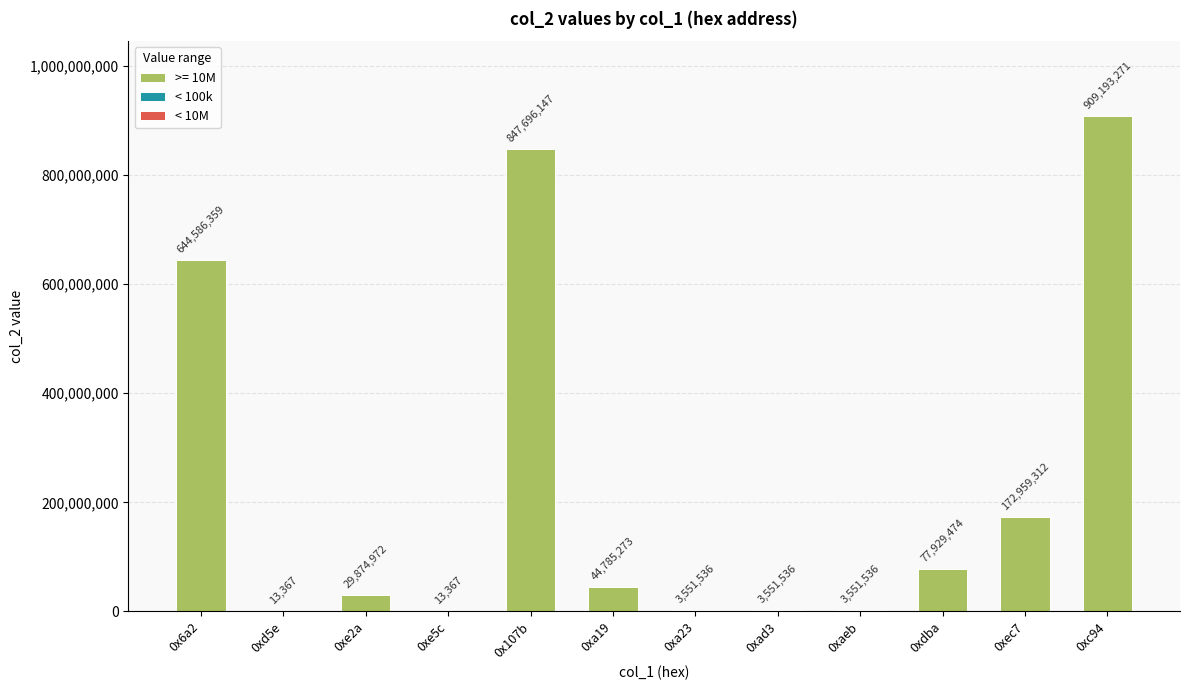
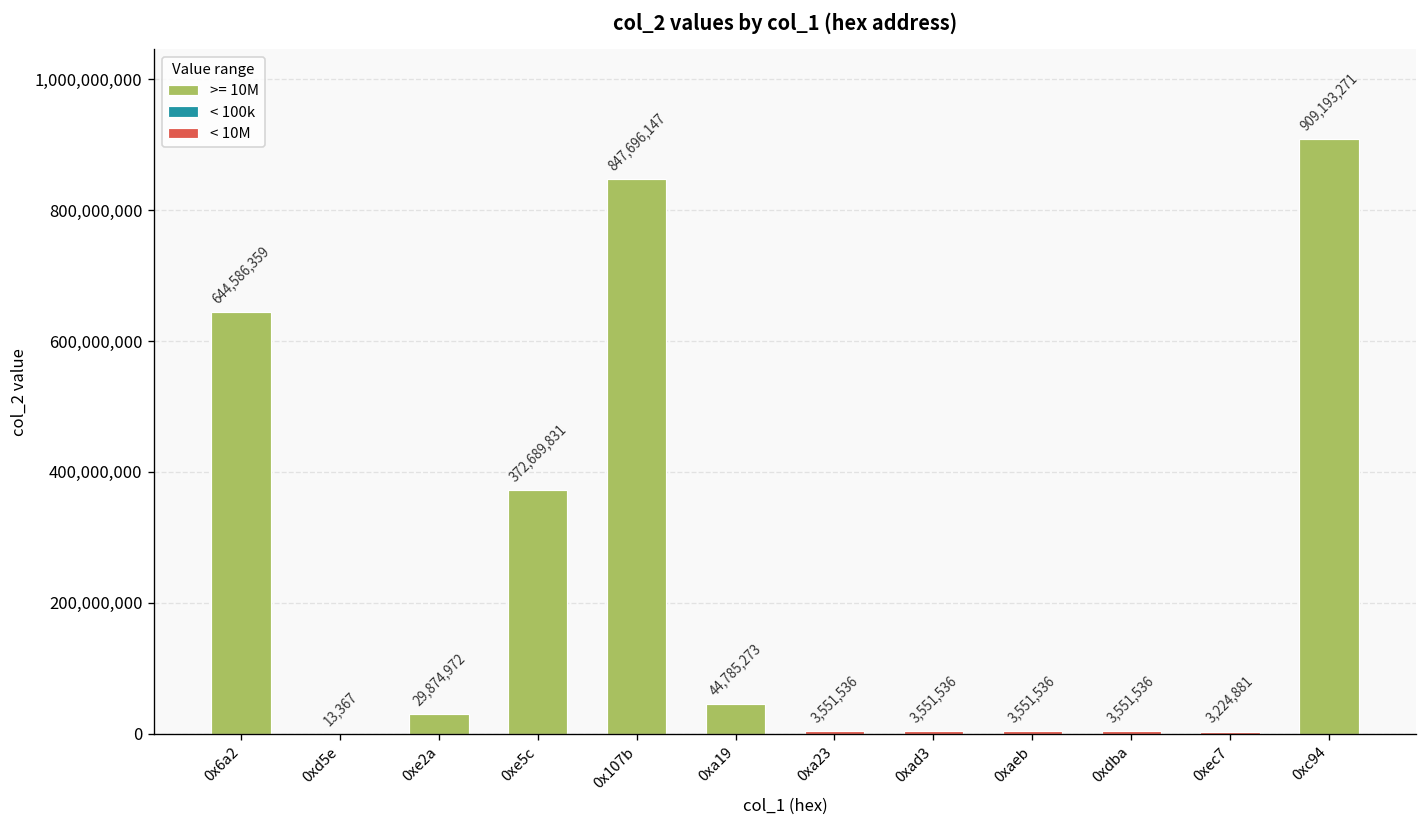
0xe5c: 13,367 -> 372,689,831
0xdba: 77,929,474 -> 3,551,536
0xec7: 172,959,312 -> 3,224,881
